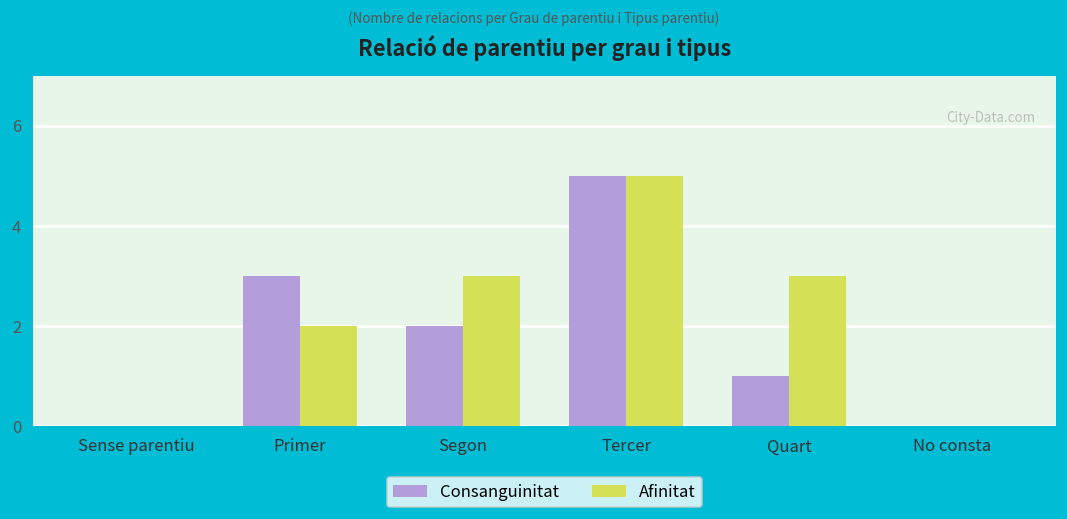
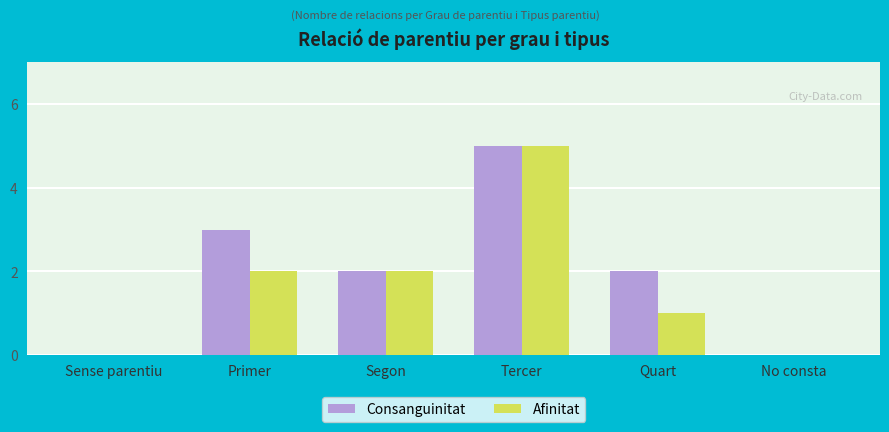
Afinitat, Segon: 3 -> 2
Consanguinitat, Quart: 1 -> 2
Afinitat, Quart: 3 -> 1
